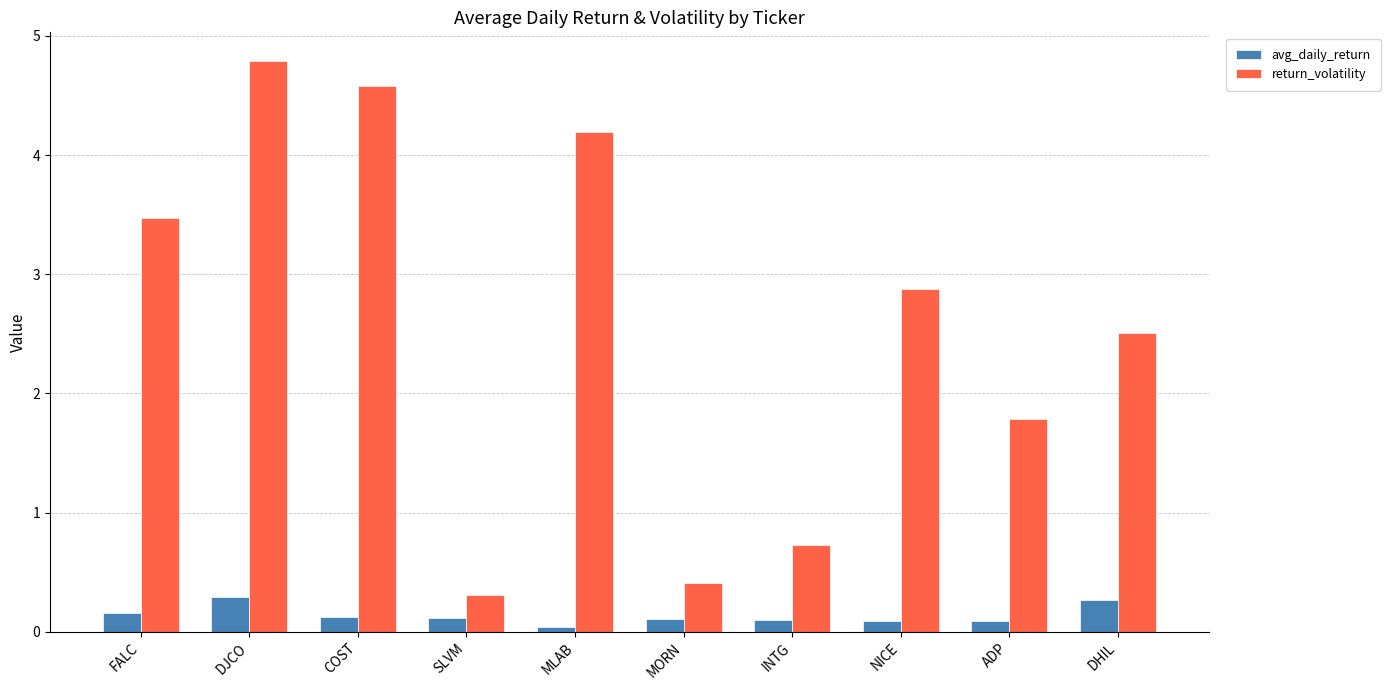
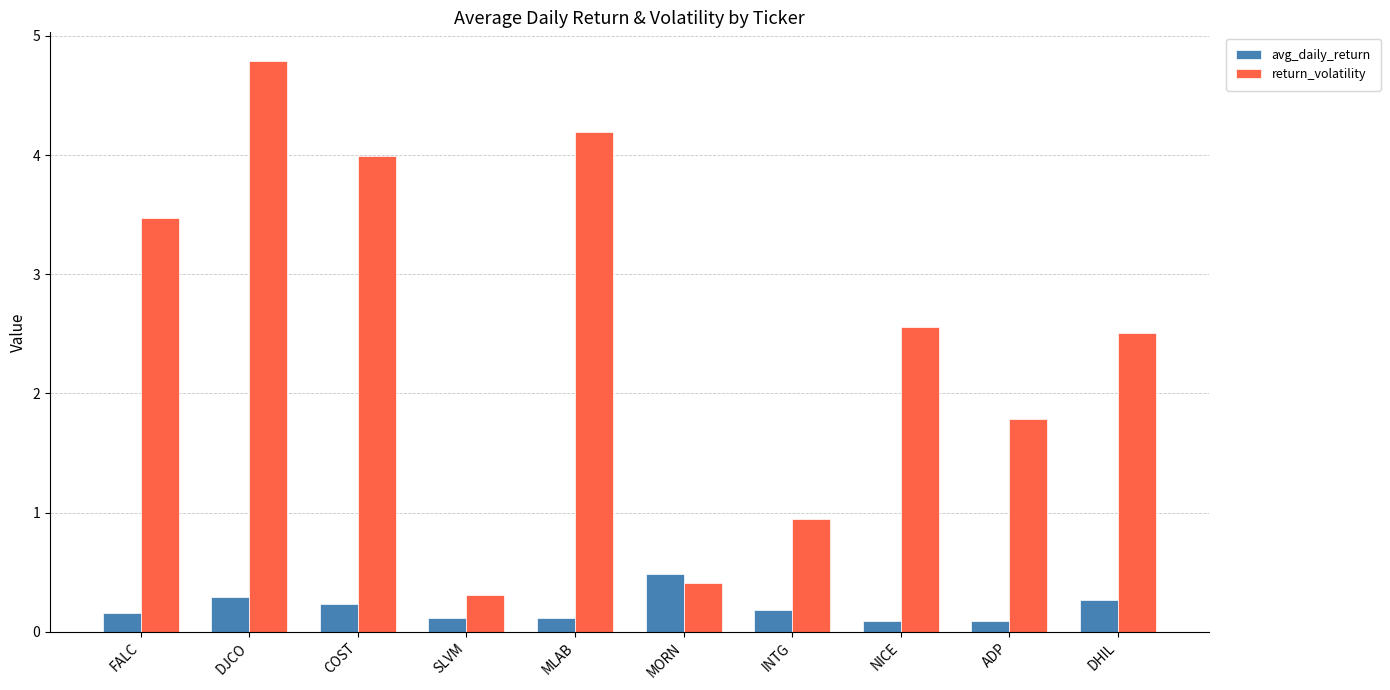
avg_daily_return, COST: 0.13 -> 0.23
return_volatility, COST: 4.58 -> 4.00
avg_daily_return, MLAB: 0.04 -> 0.11
avg_daily_return, MORN: 0.10 -> 0.49
avg_daily_return, INTG: 0.10 -> 0.19
return_volatility, INTG: 0.73 -> 0.94
return_volatility, NICE: 2.88 -> 2.56
